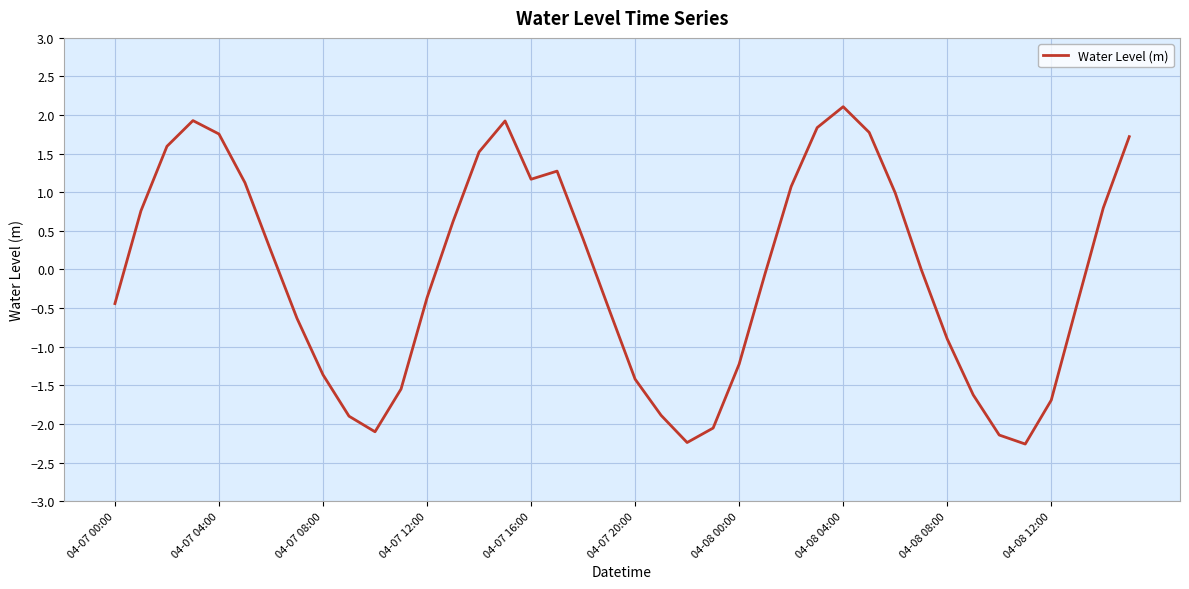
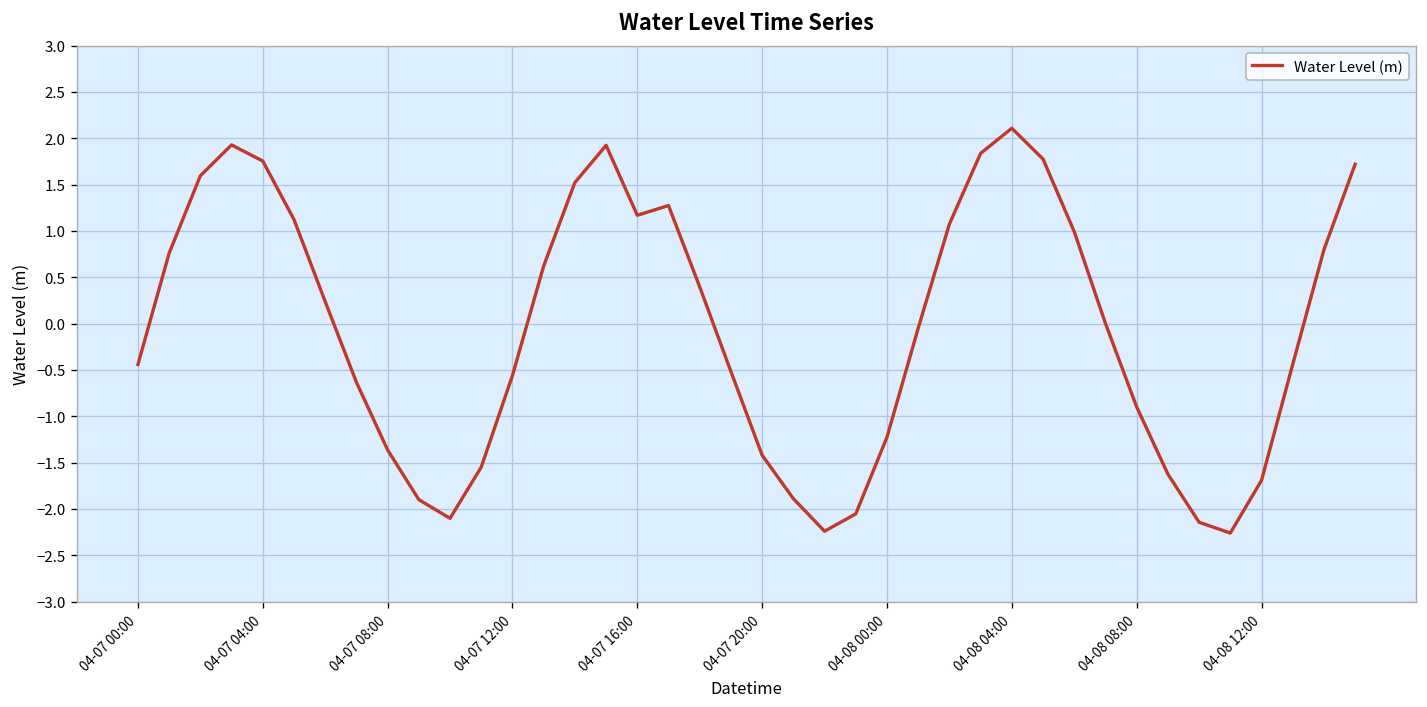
04-07 12:00: -0.4 -> -0.6
